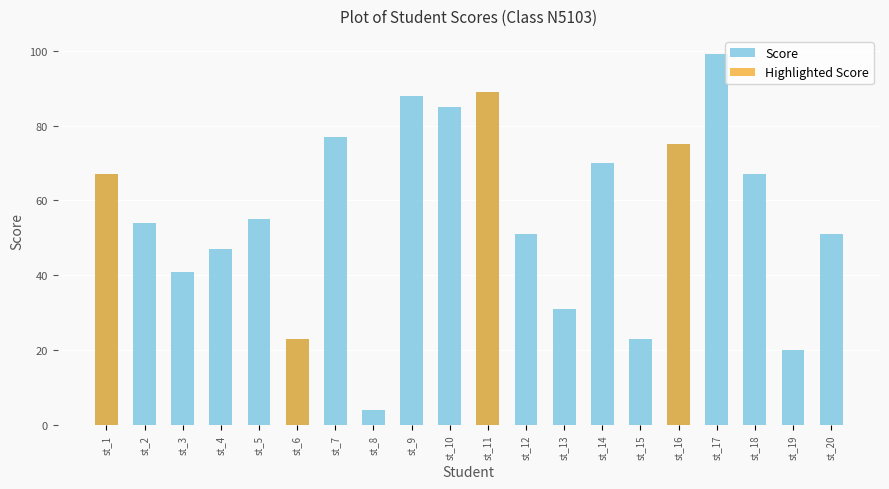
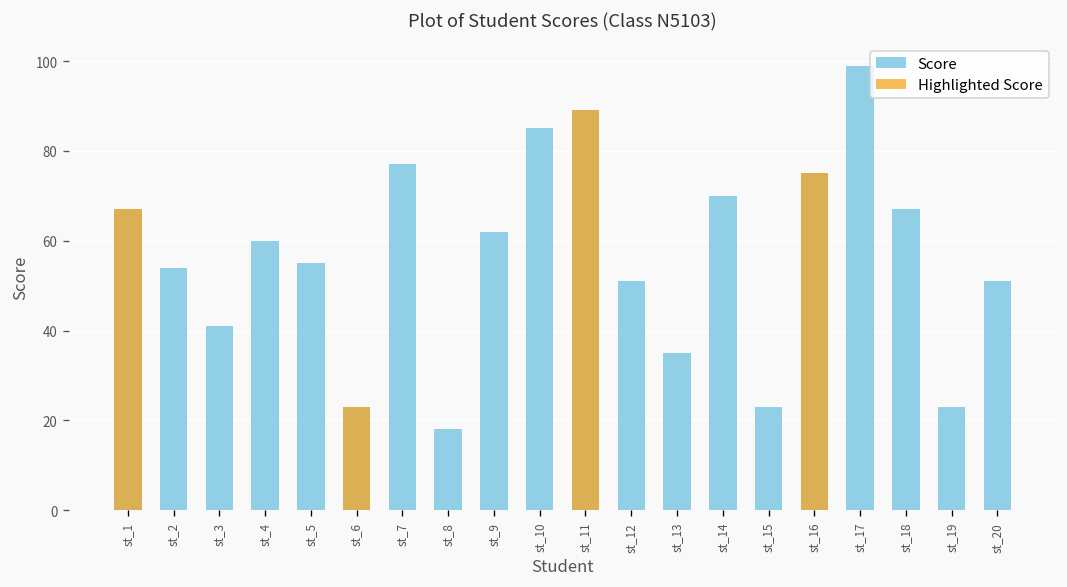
Score, st_4: 47 -> 60
Score, st_8: 4 -> 18
Score, st_9: 88 -> 62
Score, st_13: 31 -> 35
Score, st_19: 20 -> 23
